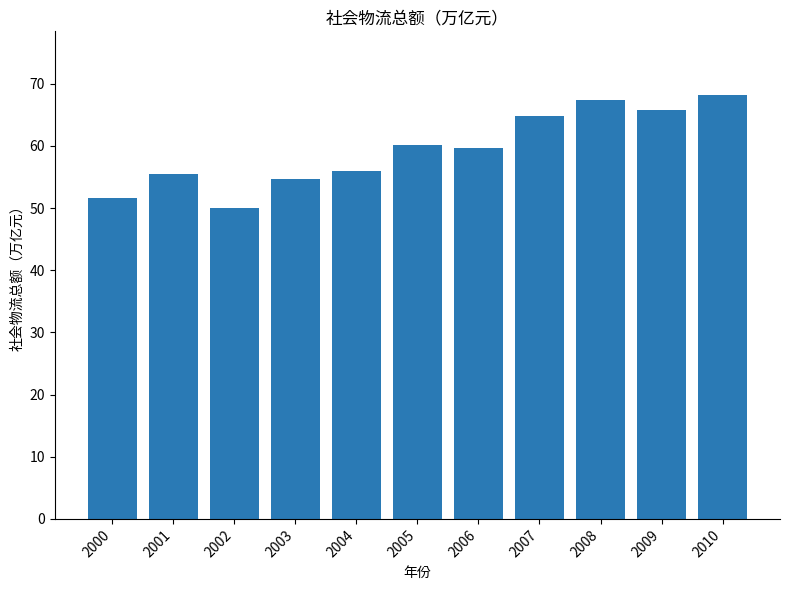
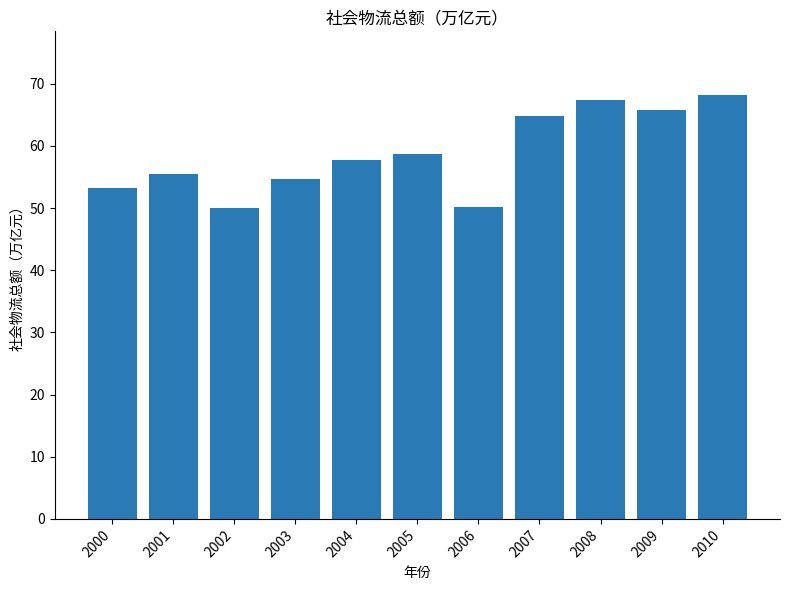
2000: 52 -> 53
2004: 56 -> 58
2005: 60 -> 59
2006: 60 -> 50
